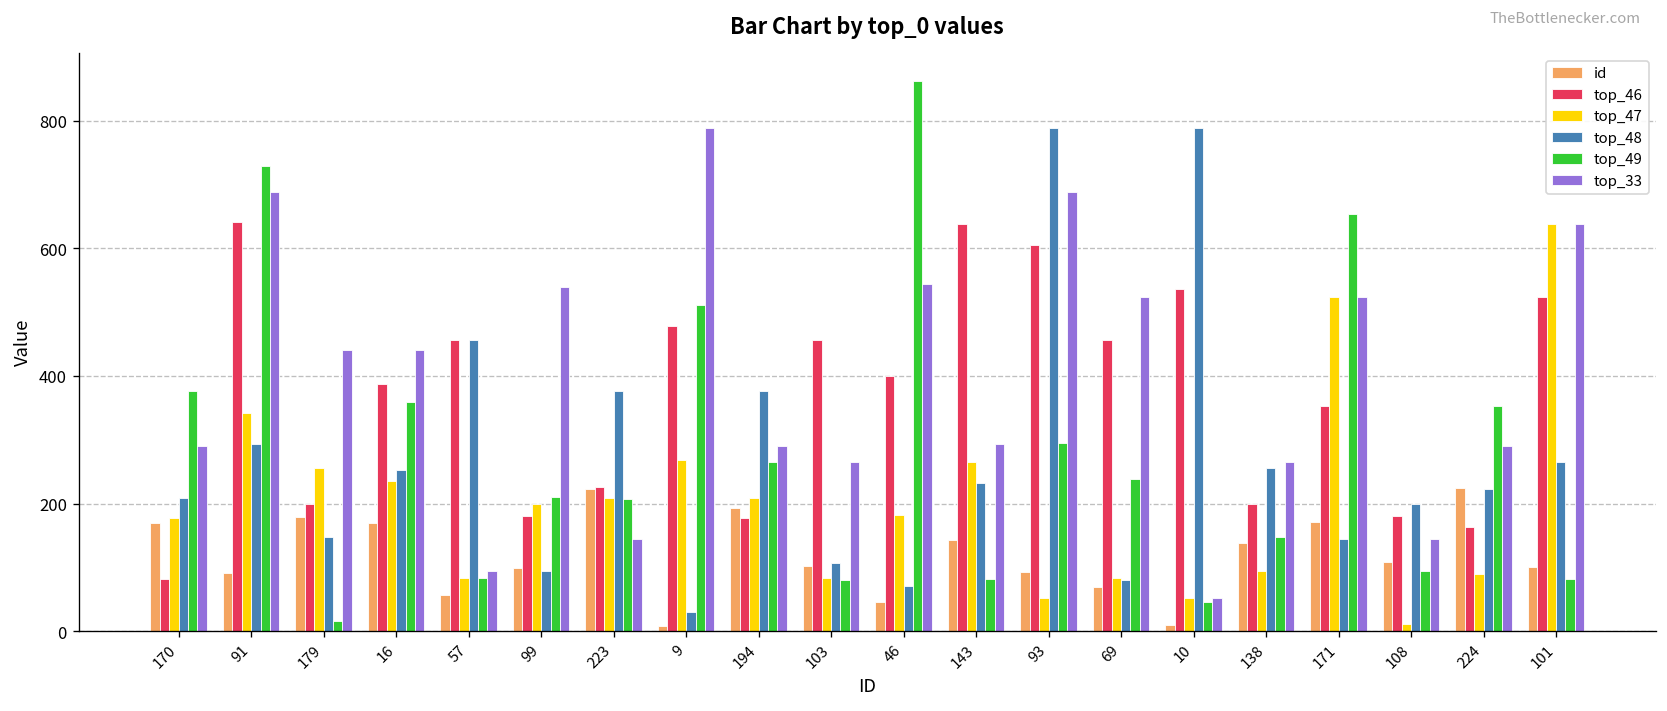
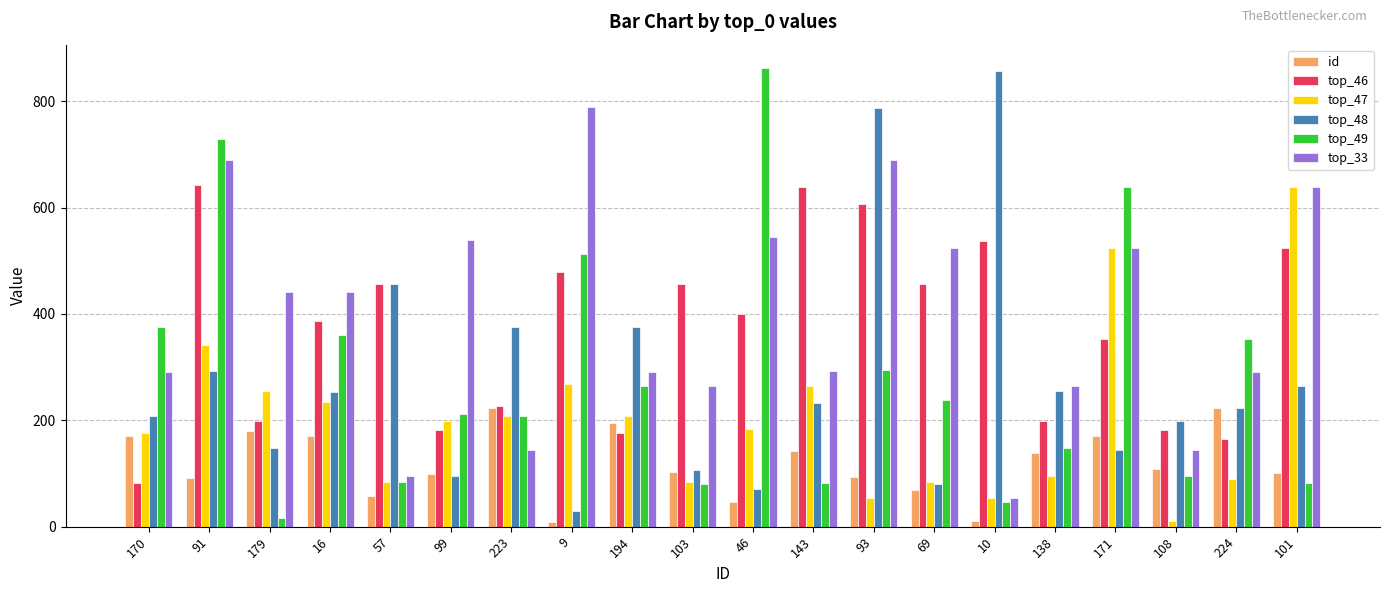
top_48, 10: 790 -> 860
top_49, 171: 650 -> 640
